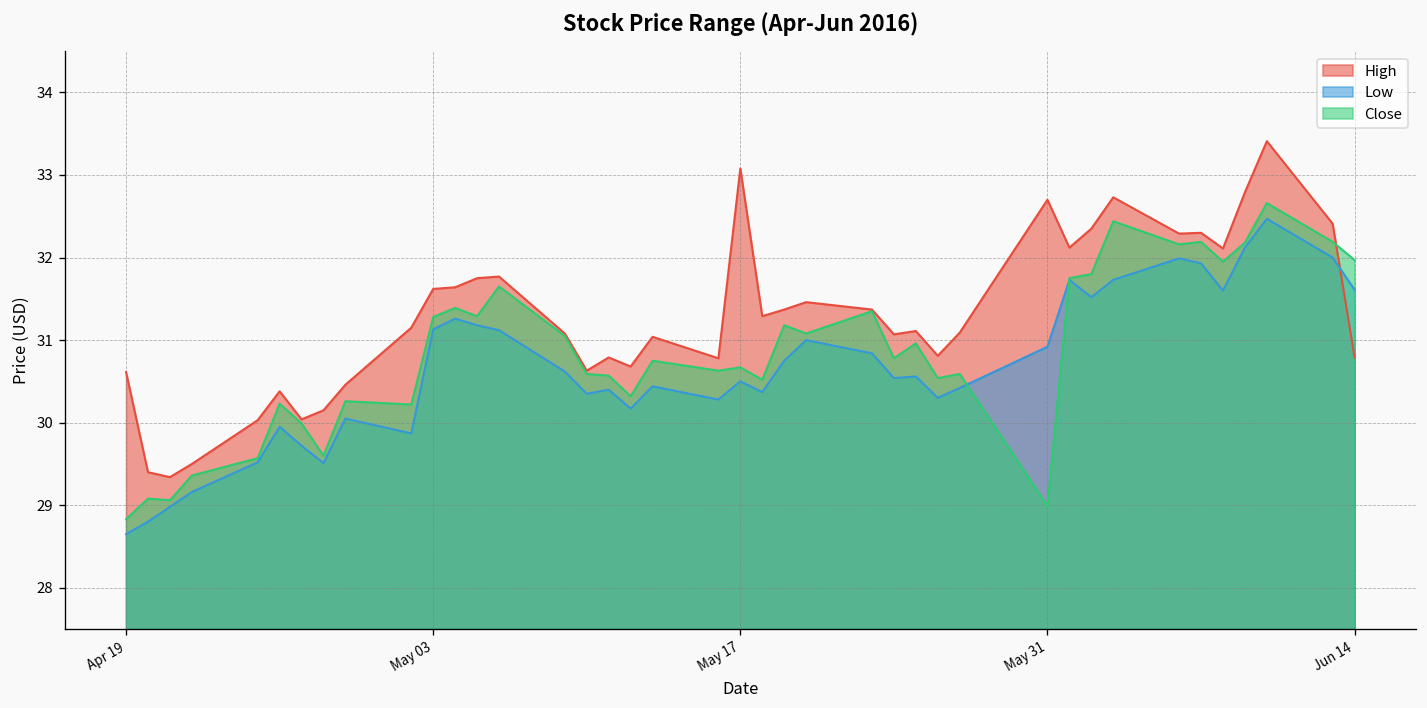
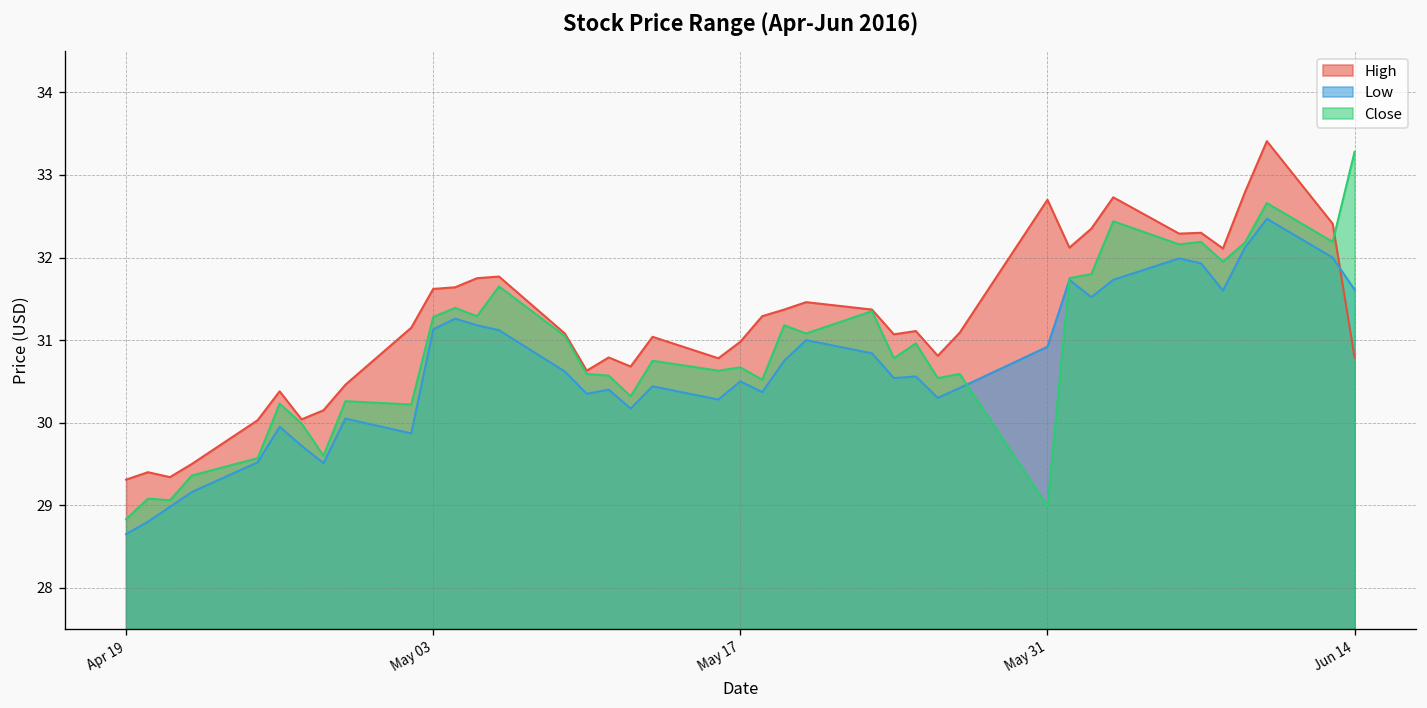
High, Apr 19: 30.6 -> 29.3
High, May 17: 33.1 -> 31.0
Close, Jun 14: 32.0 -> 33.3
